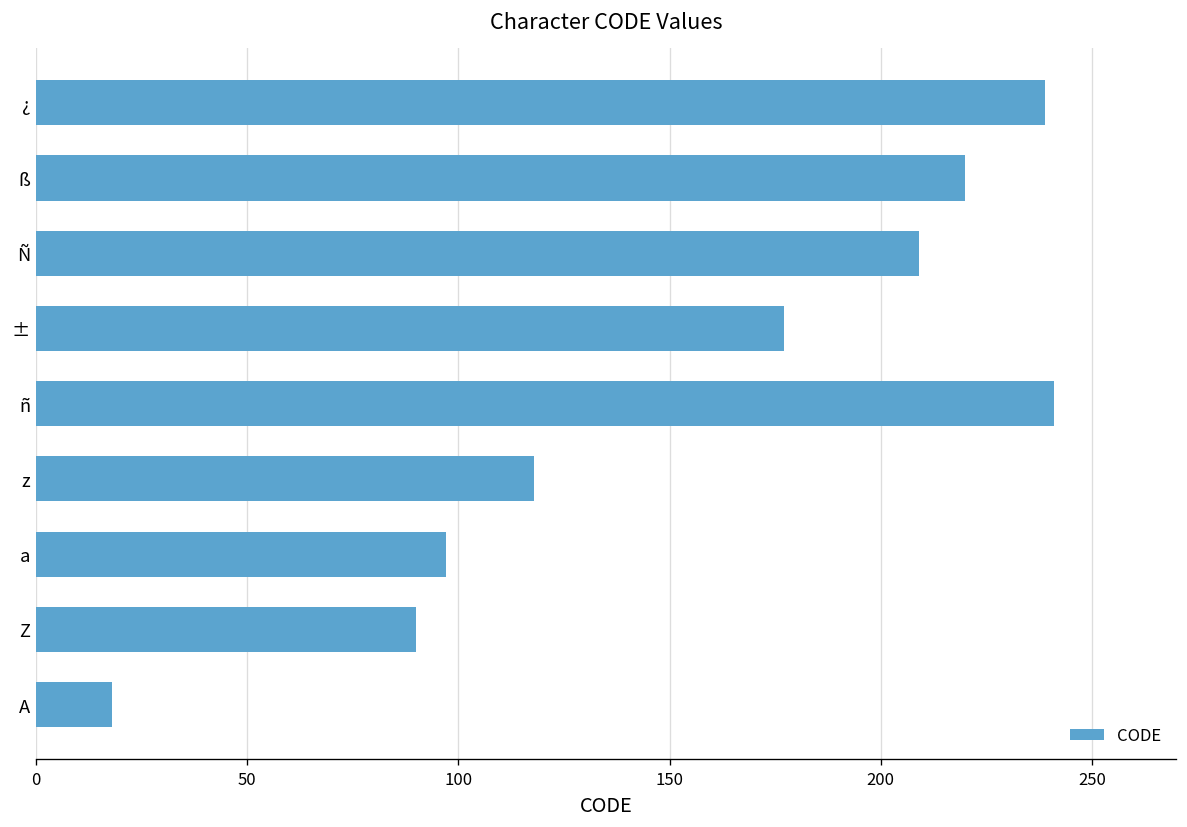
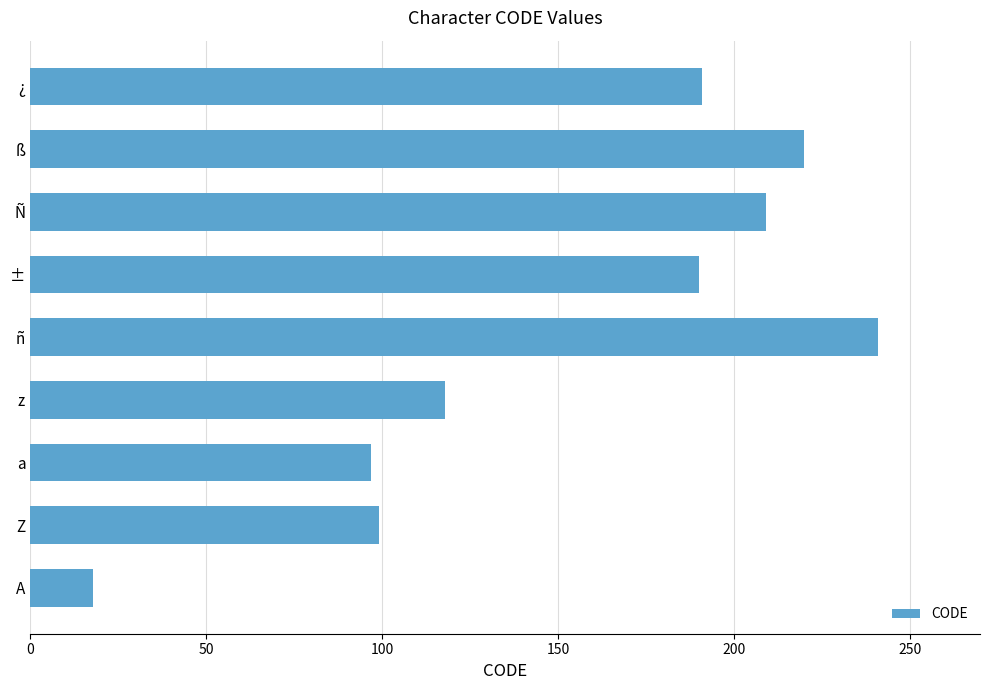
¿: 239 -> 191
±: 177 -> 190
Z: 90 -> 99
